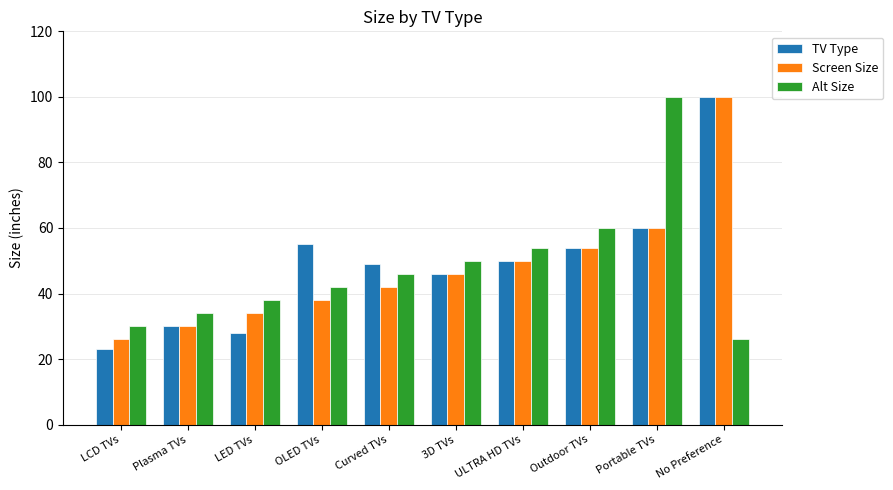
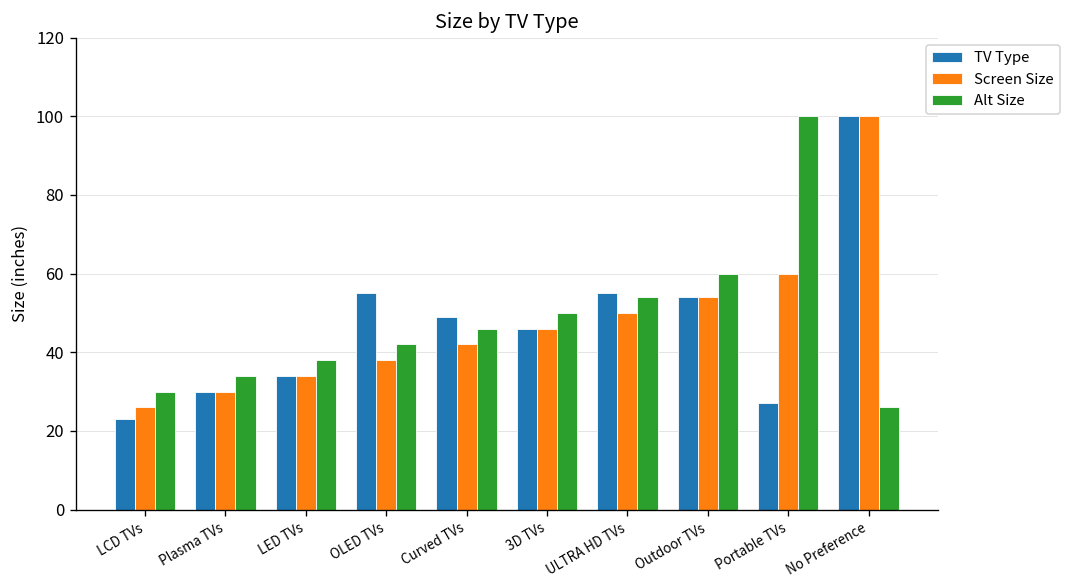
TV Type, LED TVs: 28 -> 34
TV Type, ULTRA HD TVs: 50 -> 55
TV Type, Portable TVs: 60 -> 27
